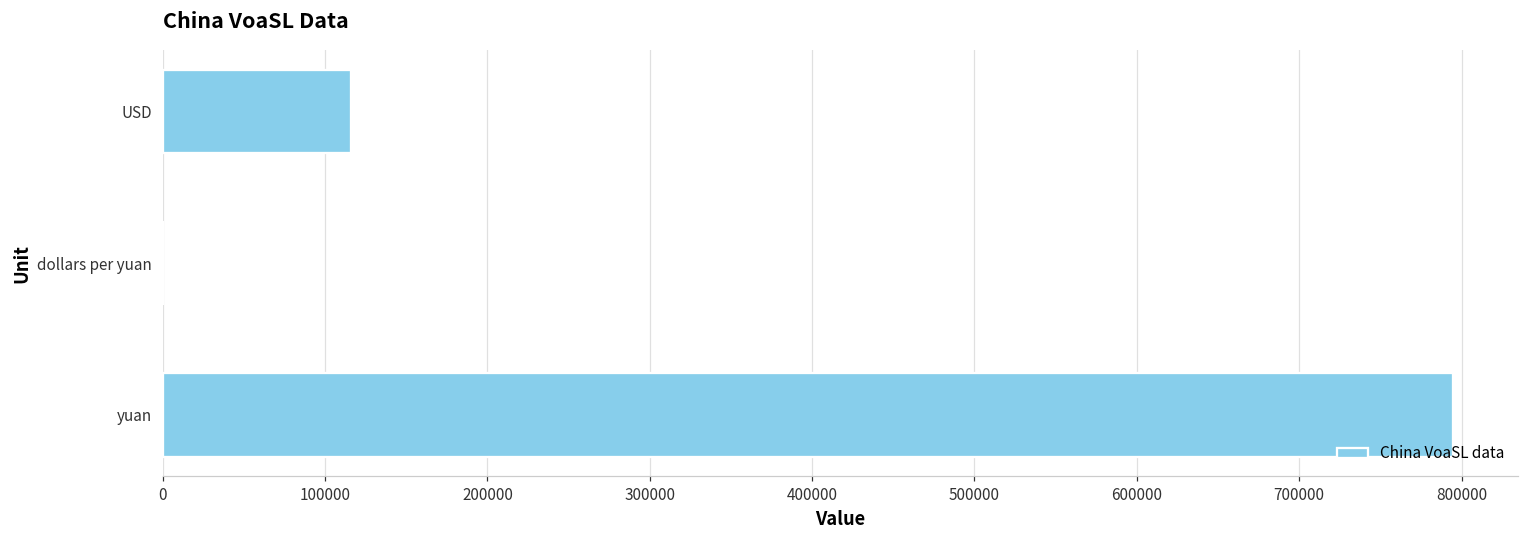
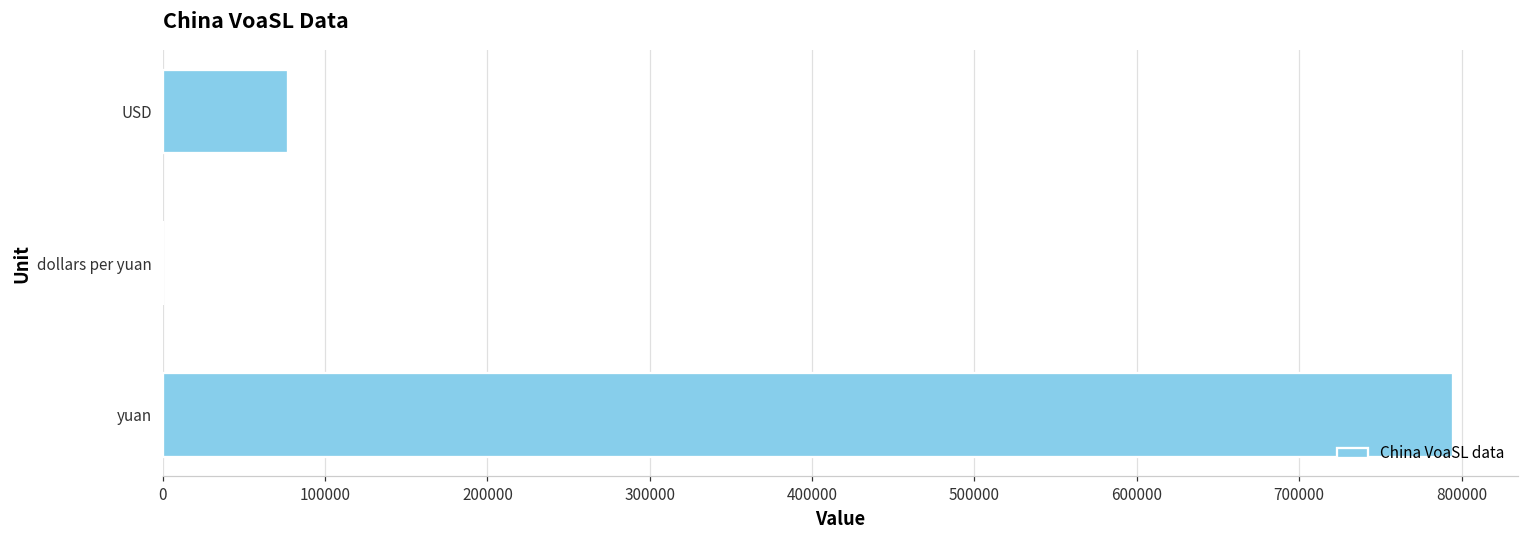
USD: 116000 -> 77000
